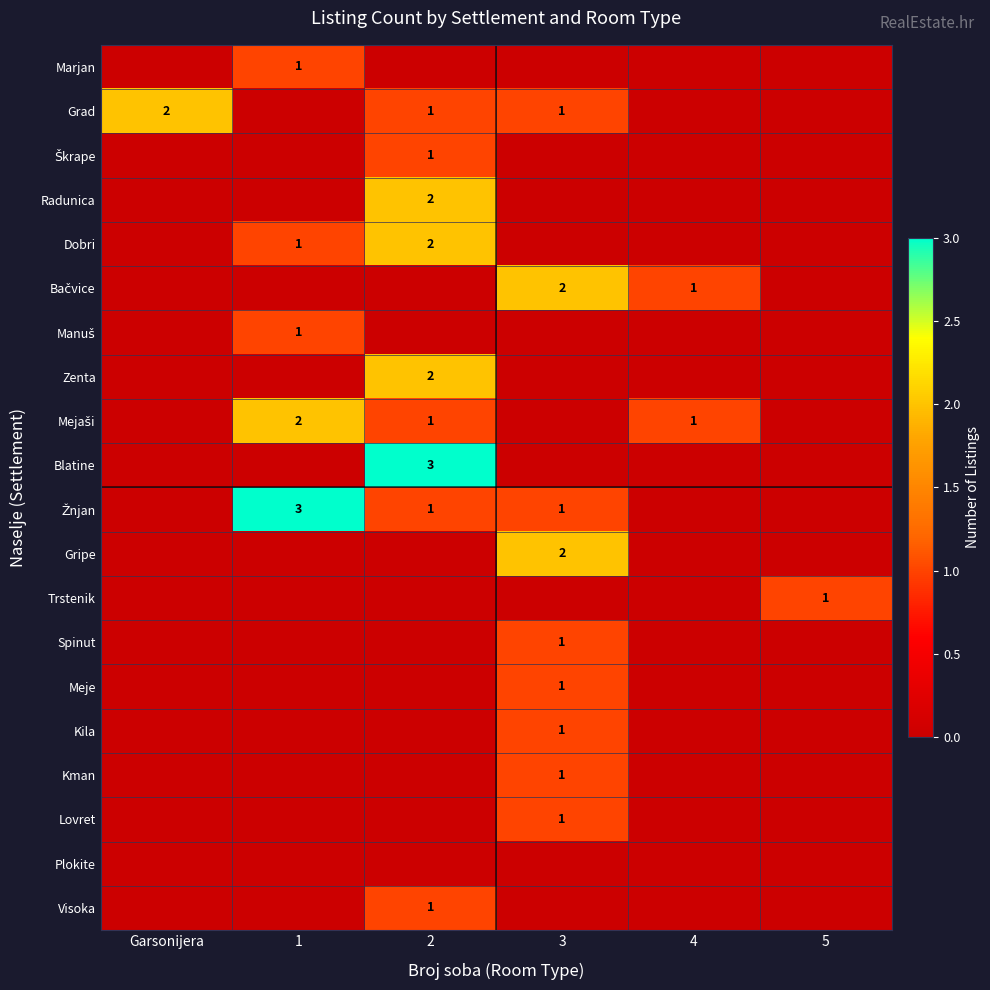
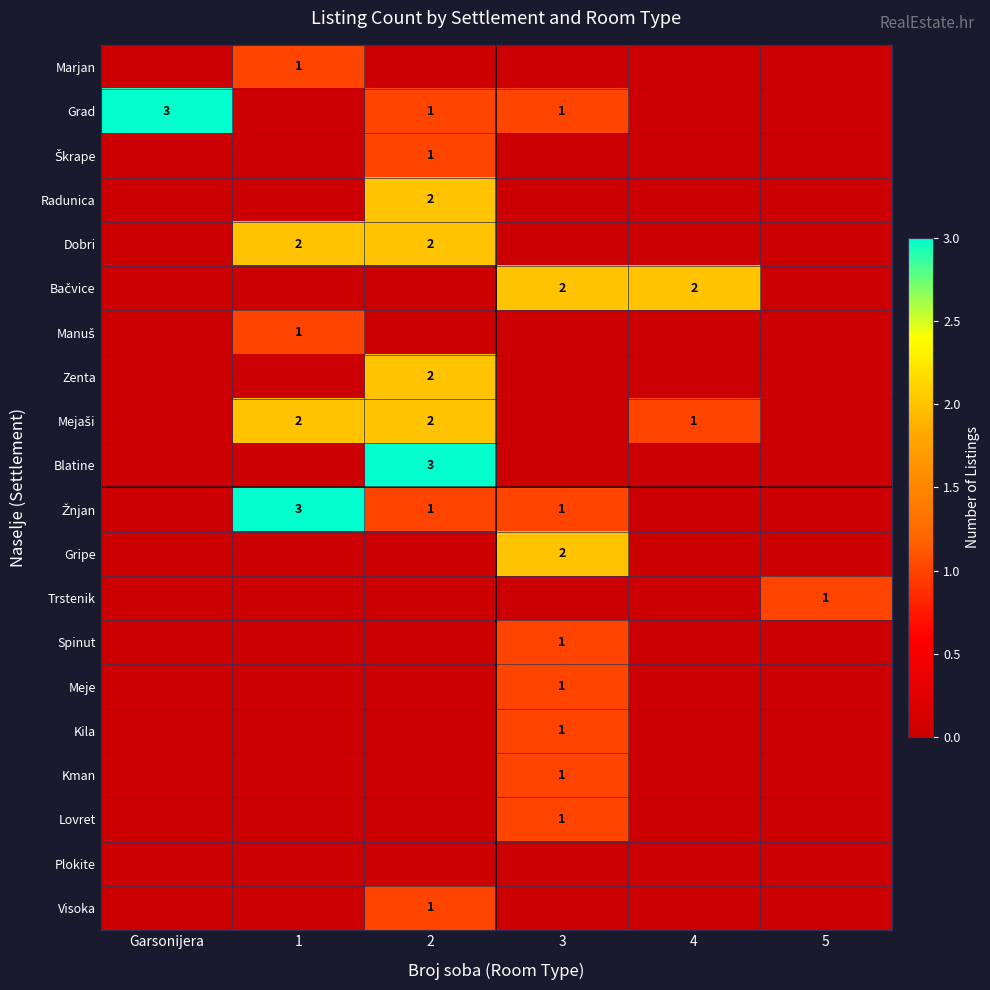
Grad, Garsonijera: 2 -> 3
Dobri, 1: 1 -> 2
Bačvice, 4: 1 -> 2
Mejaši, 2: 1 -> 2
